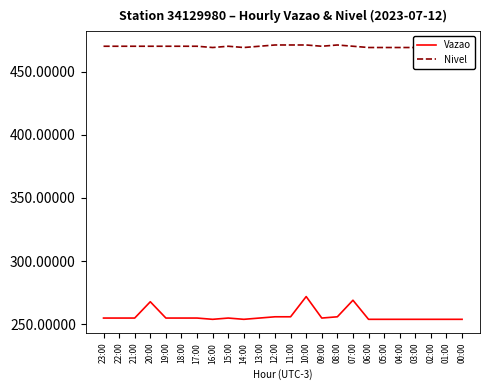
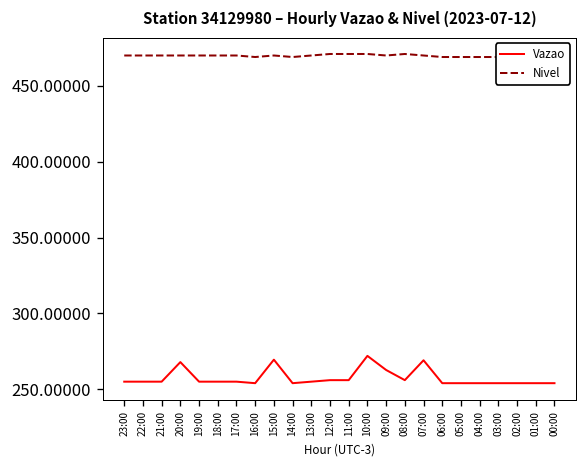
Vazao, 15:00: 255 -> 270
Vazao, 09:00: 255 -> 263
